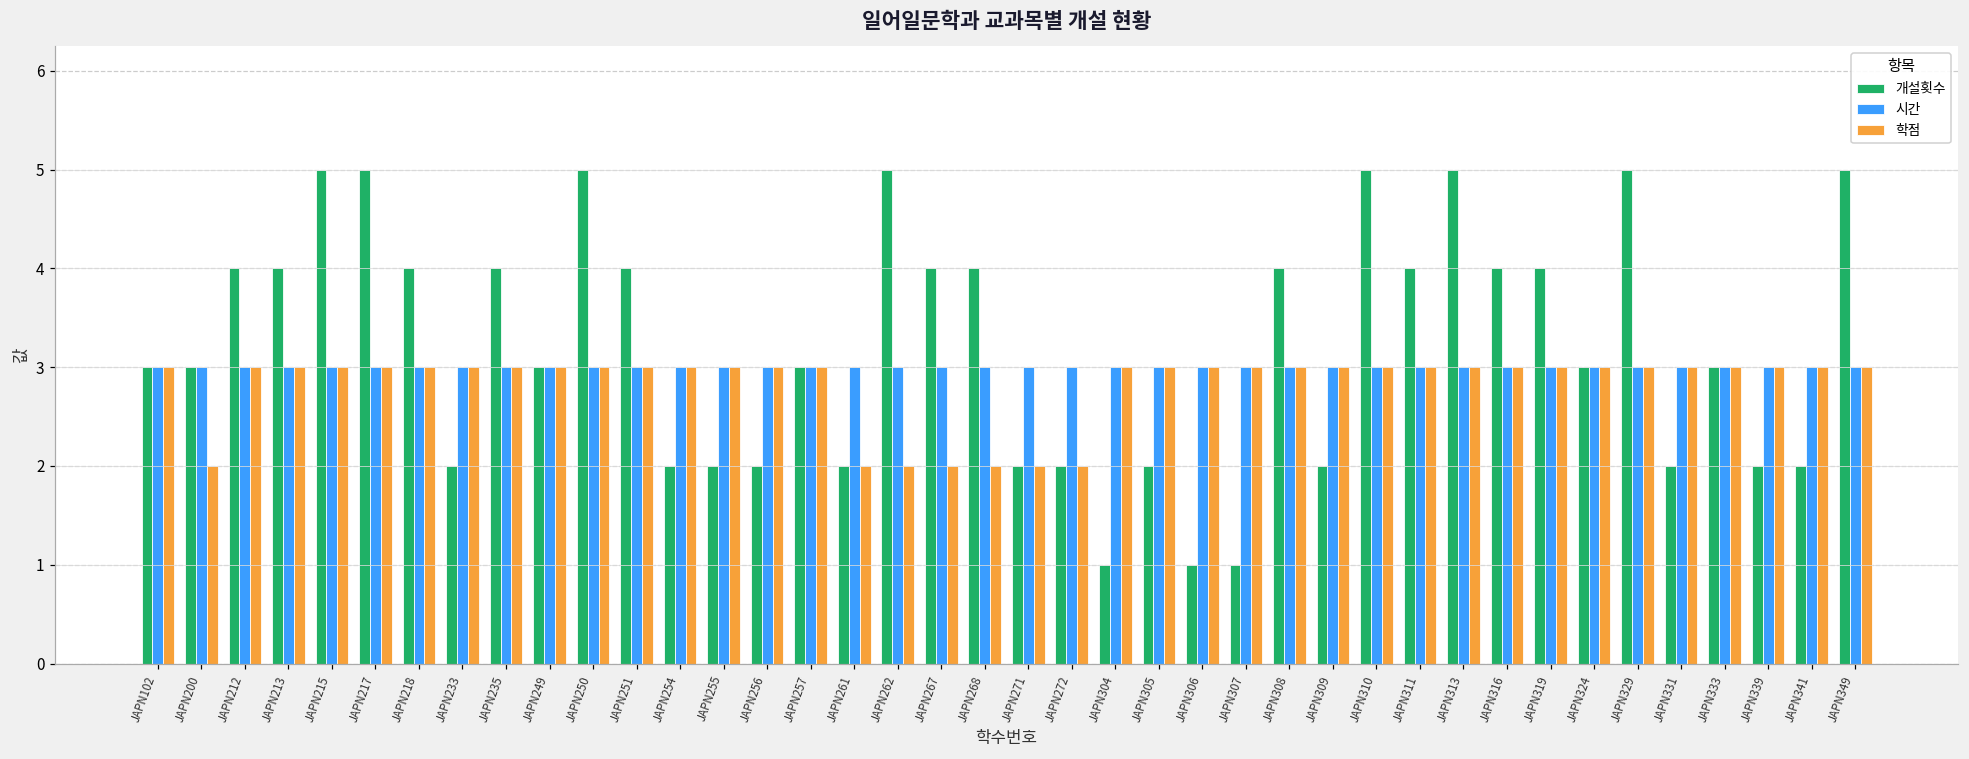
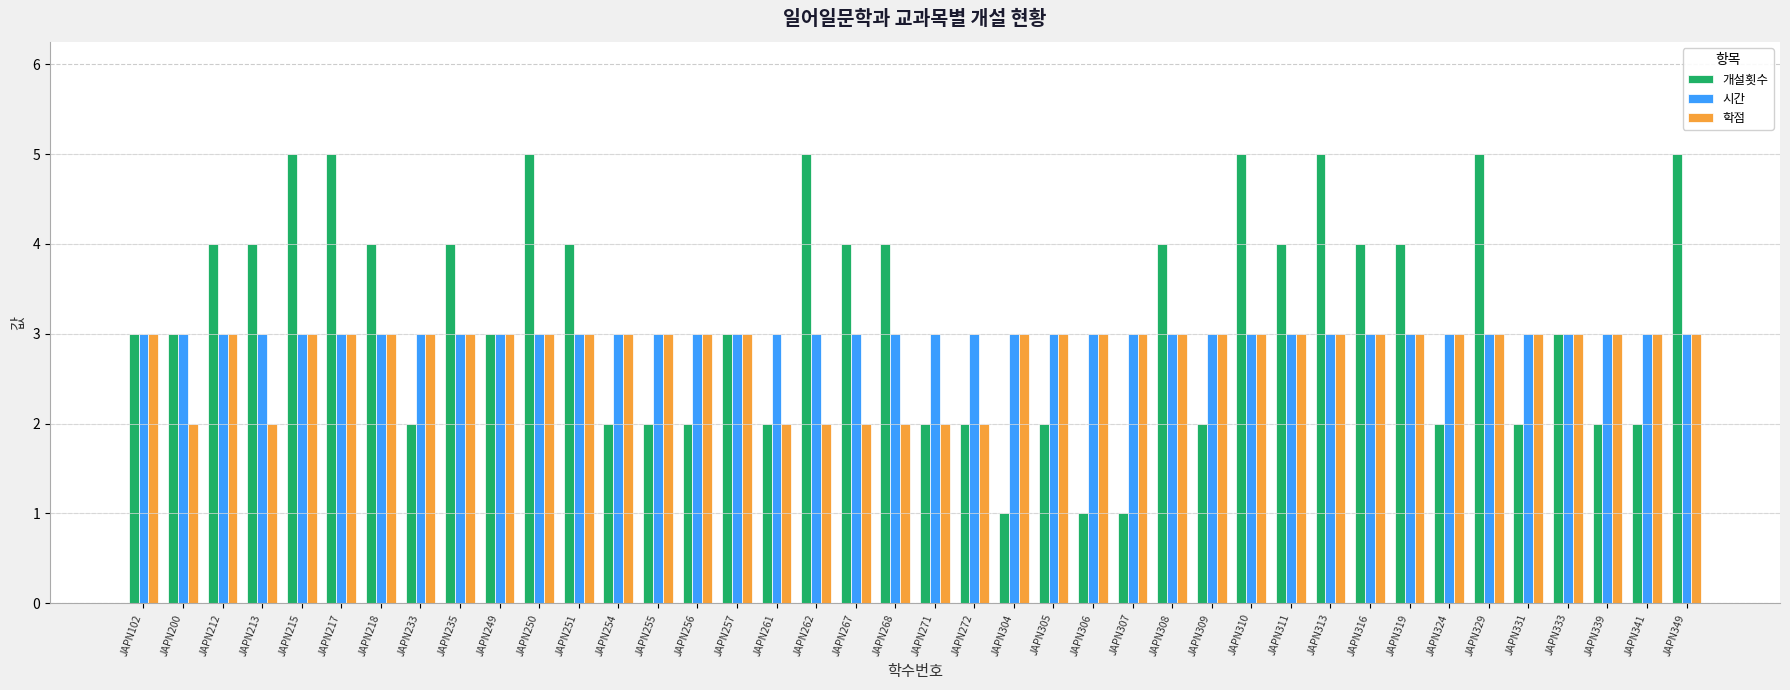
학점, JAPN213: 3 -> 2
개설횟수, JAPN324: 3 -> 2
